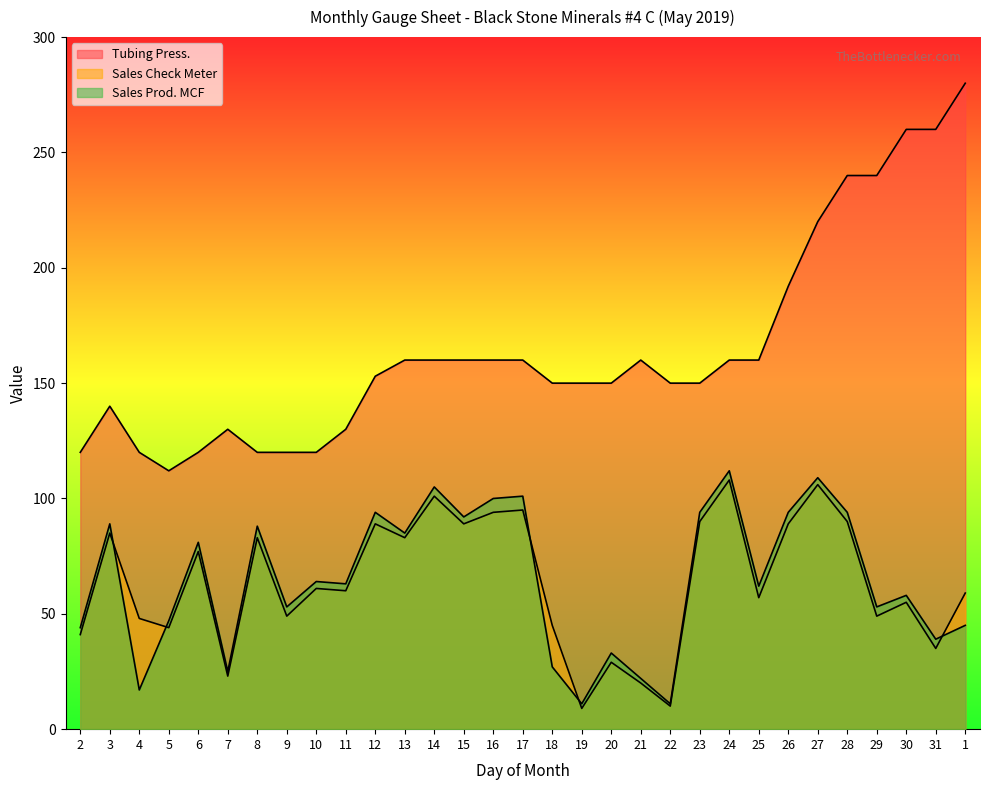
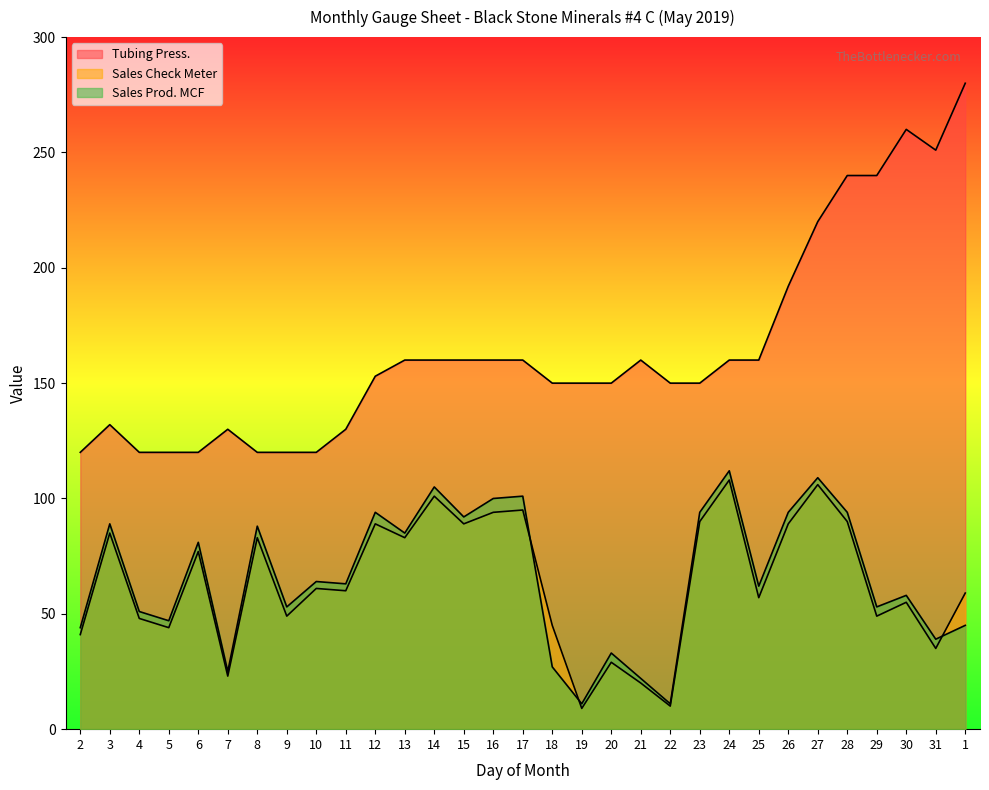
Tubing Press., 3: 140 -> 132
Sales Prod. MCF, 4: 17 -> 51
Tubing Press., 5: 112 -> 120
Tubing Press., 31: 260 -> 251
